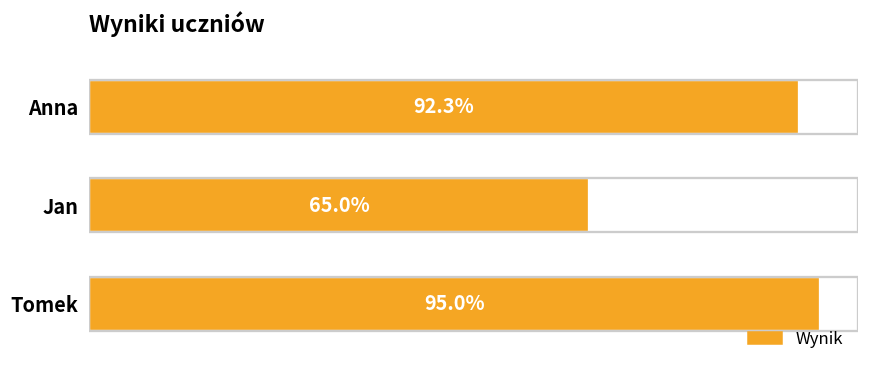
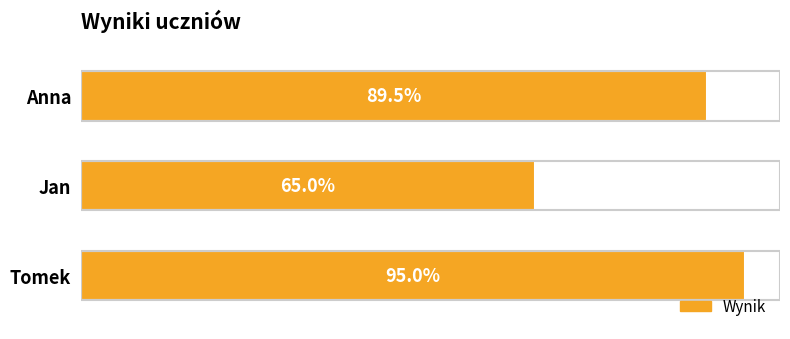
Anna: 92.3% -> 89.5%
